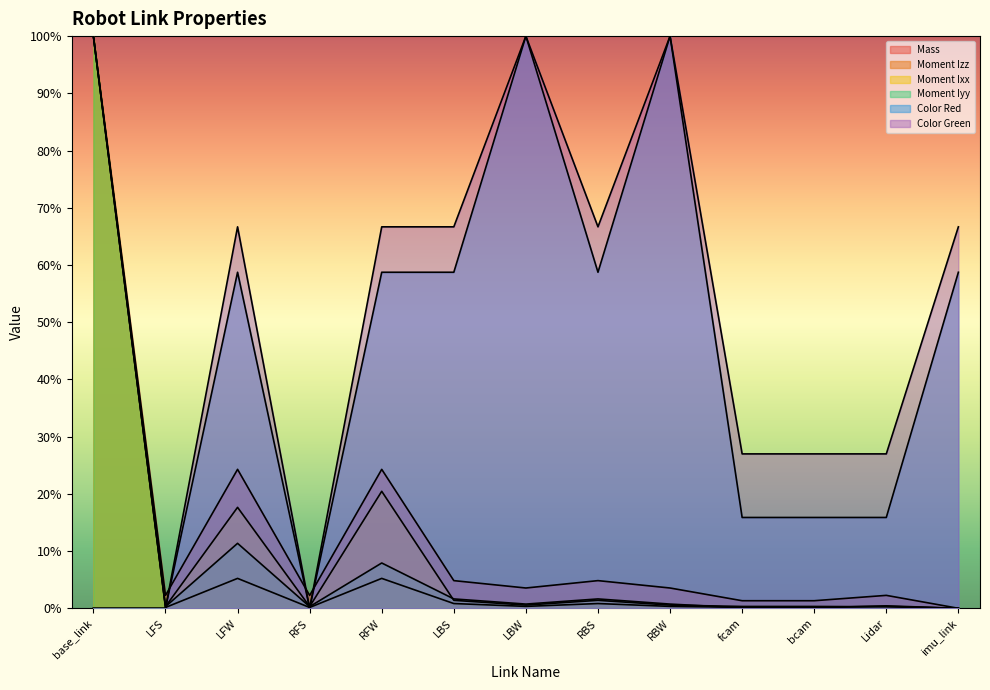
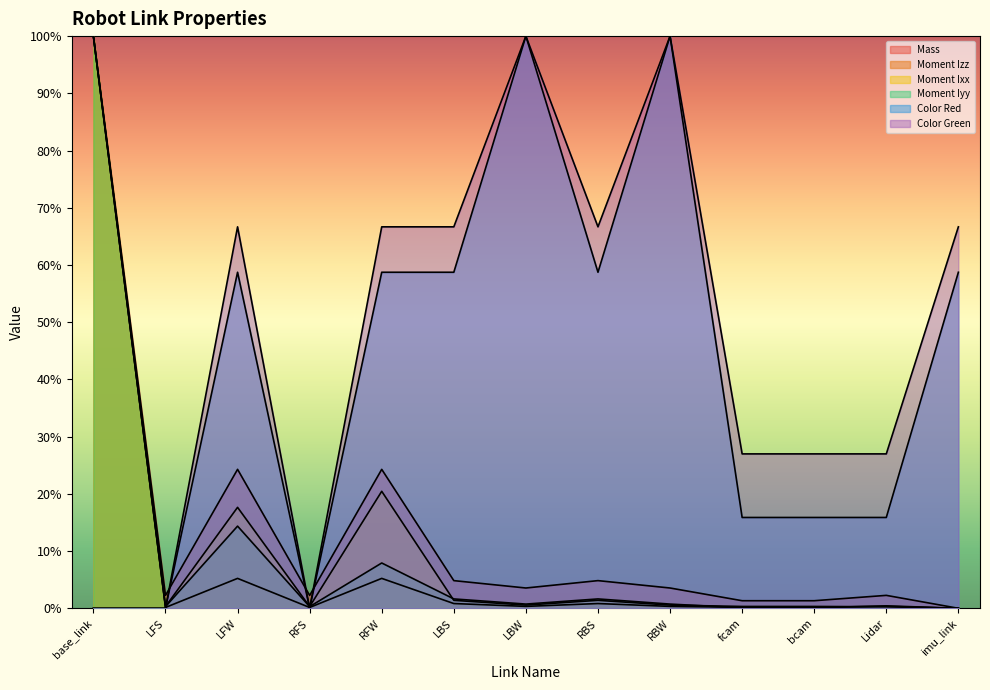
Moment Iyy, LFW: 11% -> 14%
